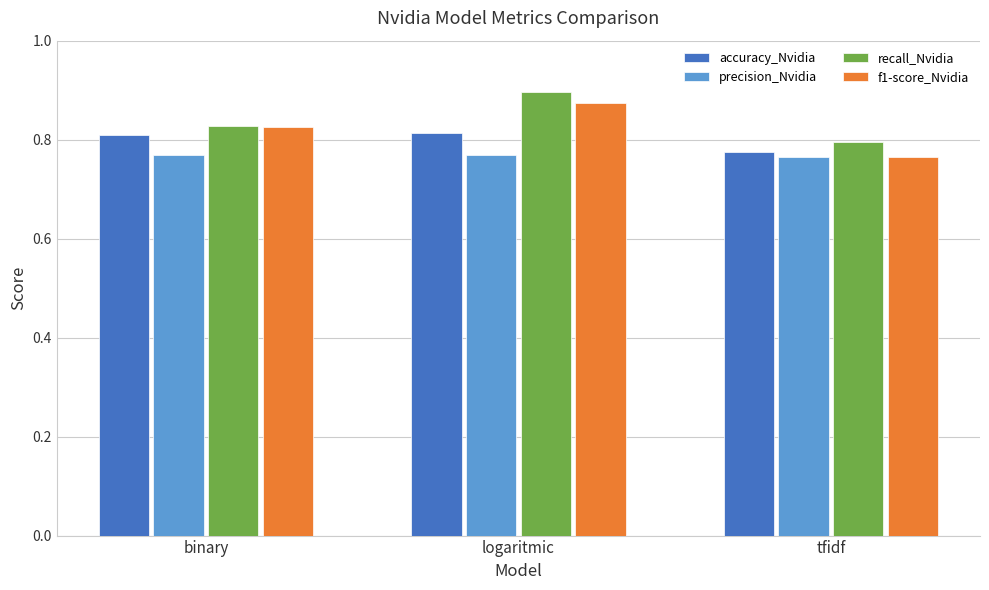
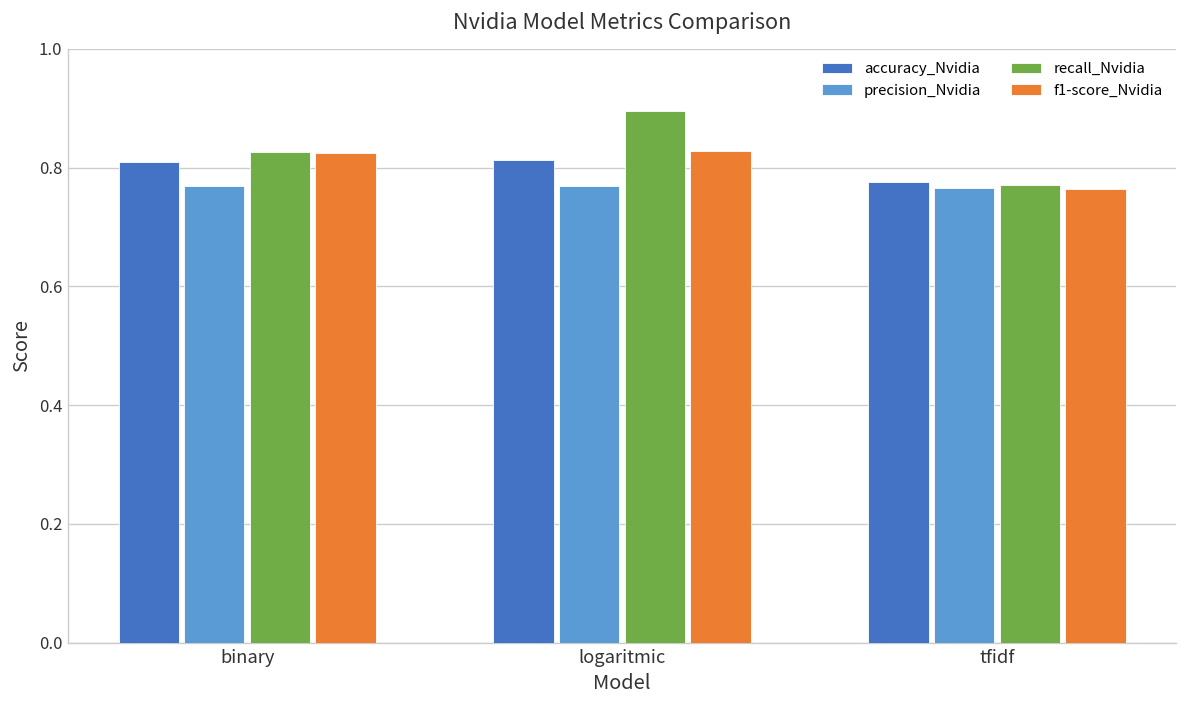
f1-score_Nvidia, logaritmic: 0.87 -> 0.83
recall_Nvidia, tfidf: 0.80 -> 0.77
